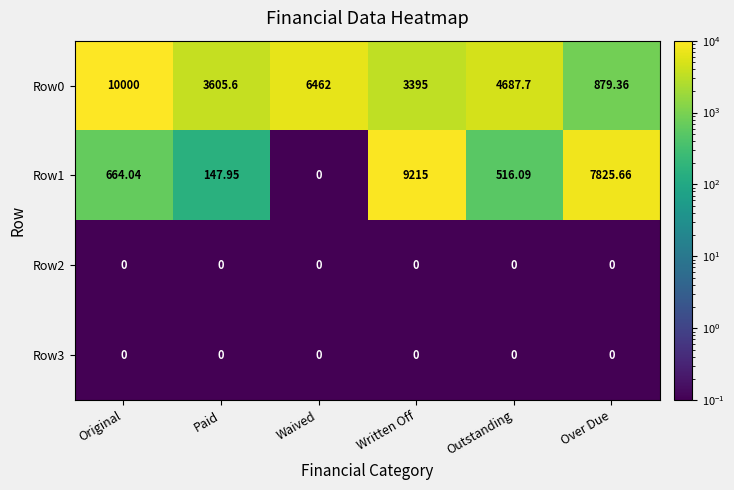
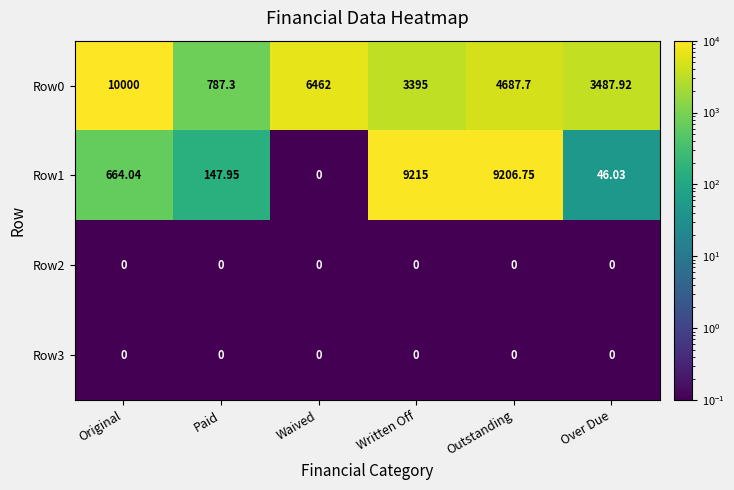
Row0, Paid: 3605.6 -> 787.3
Row0, Over Due: 879.36 -> 3487.92
Row1, Outstanding: 516.09 -> 9206.75
Row1, Over Due: 7825.66 -> 46.03
